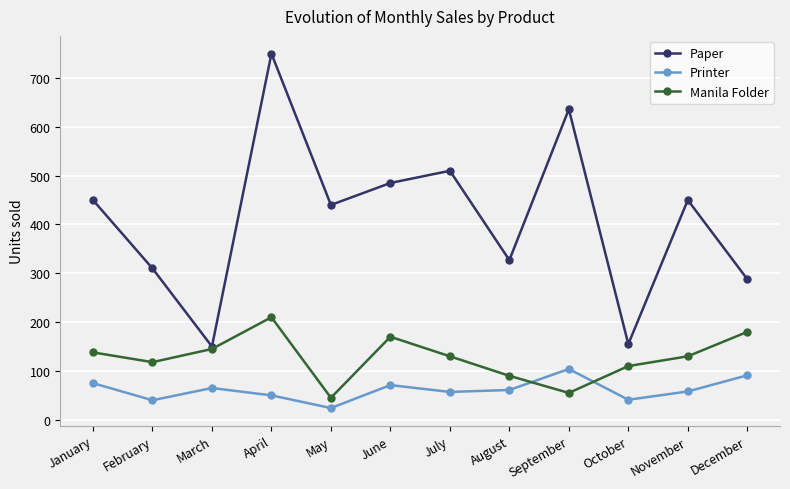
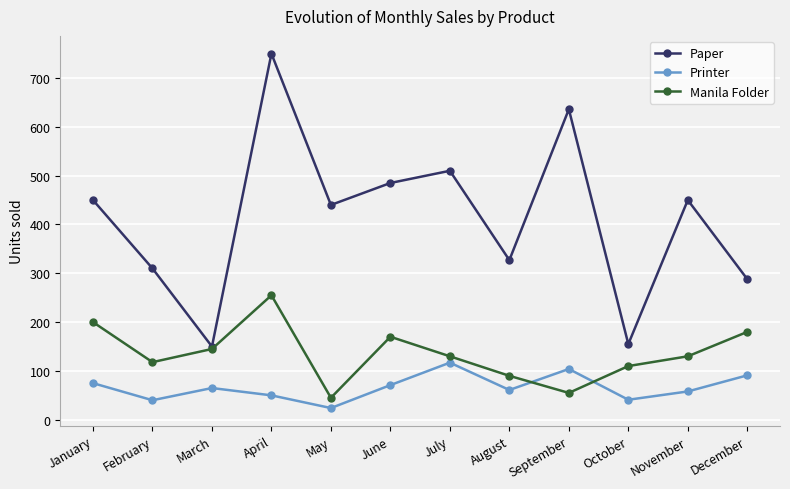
Manila Folder, January: 140 -> 200
Manila Folder, April: 210 -> 260
Printer, July: 60 -> 120
